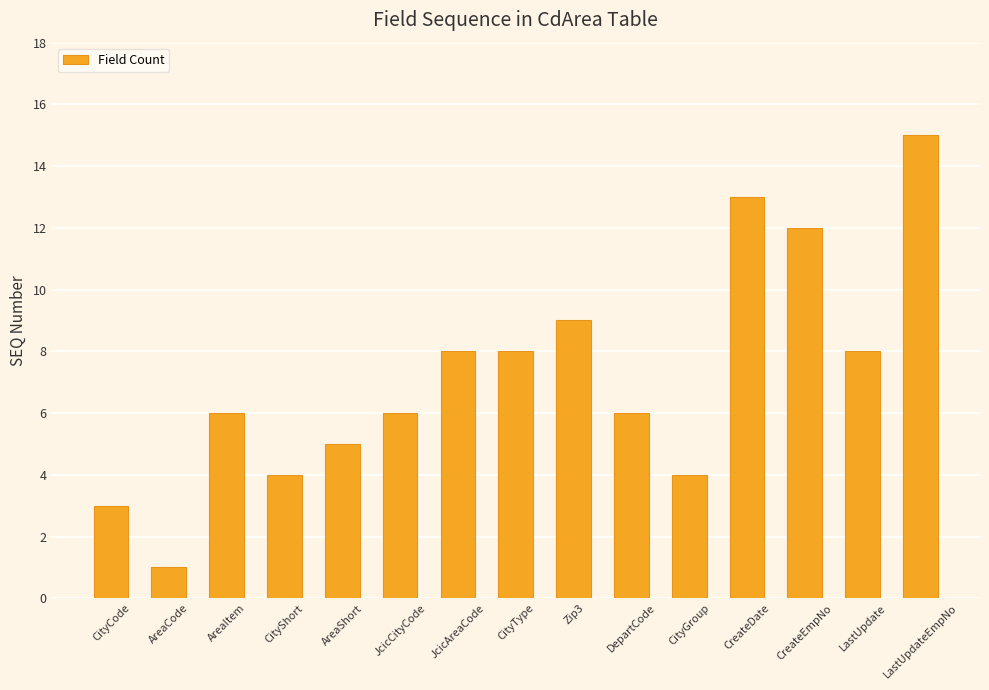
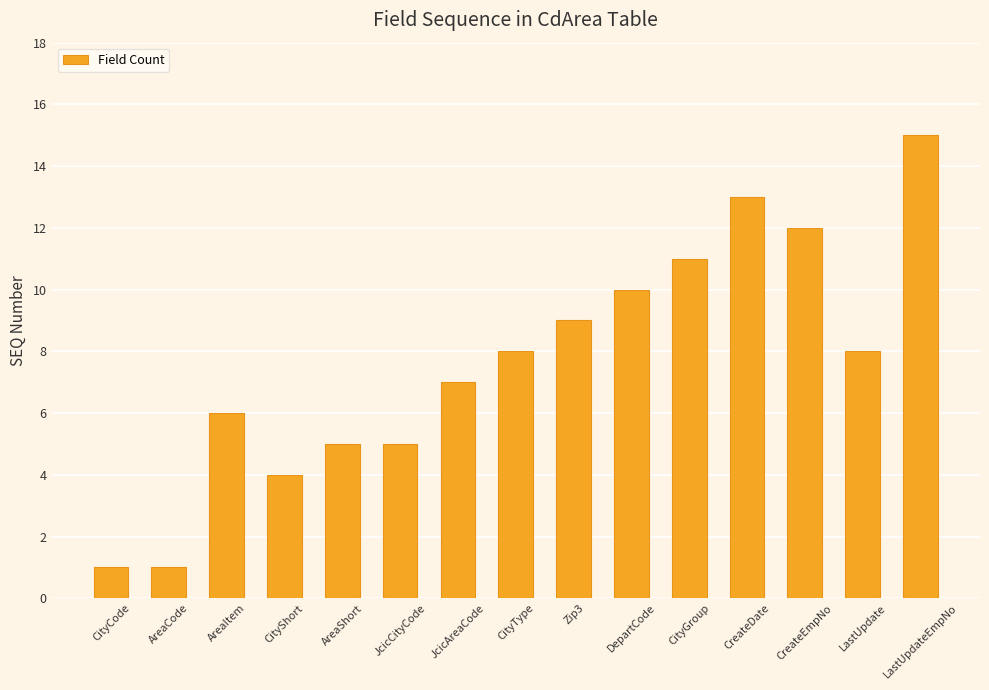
CityCode: 3 -> 1
JcicCityCode: 6 -> 5
JcicAreaCode: 8 -> 7
DepartCode: 6 -> 10
CityGroup: 4 -> 11
